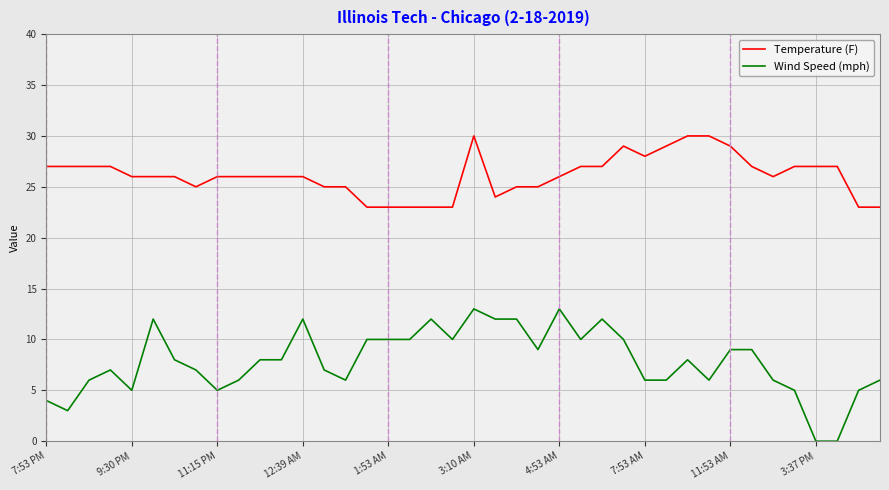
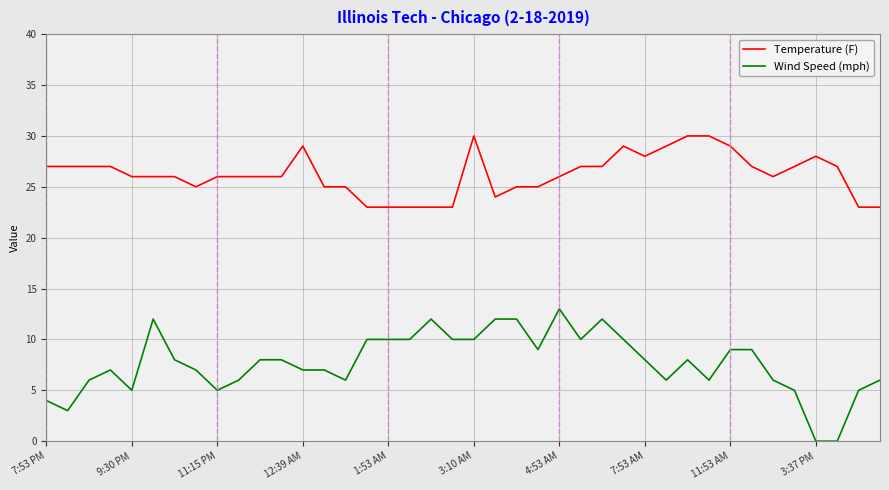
Temperature (F), 12:39 AM: 26 -> 29
Wind Speed (mph), 12:39 AM: 12 -> 7
Wind Speed (mph), 3:10 AM: 13 -> 10
Wind Speed (mph), 7:53 AM: 6 -> 8
Temperature (F), 3:37 PM: 27 -> 28
